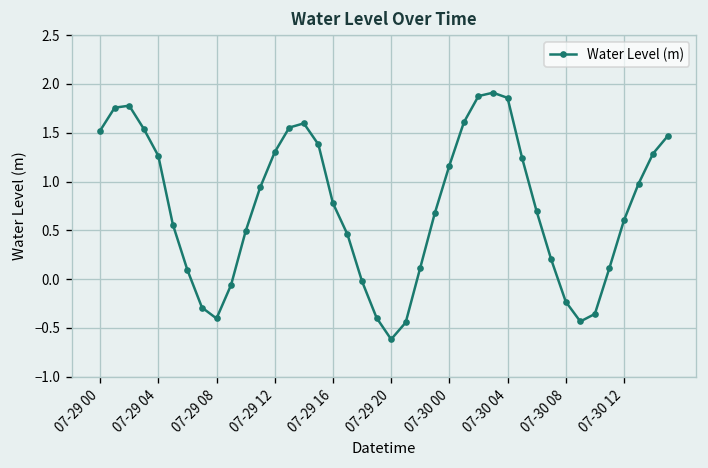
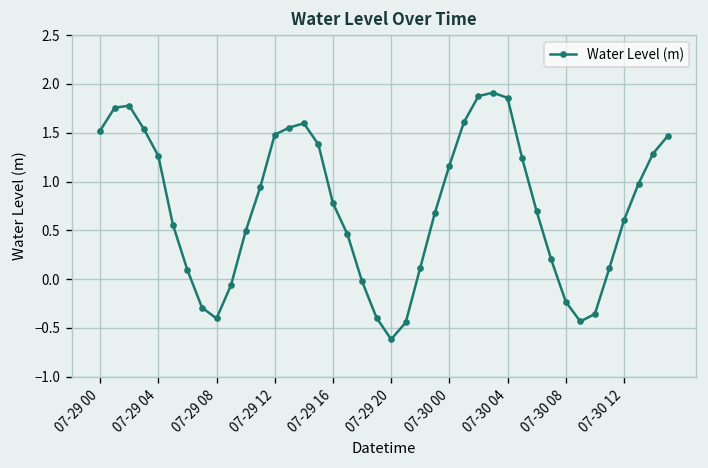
07-29 12: 1.3 -> 1.5
